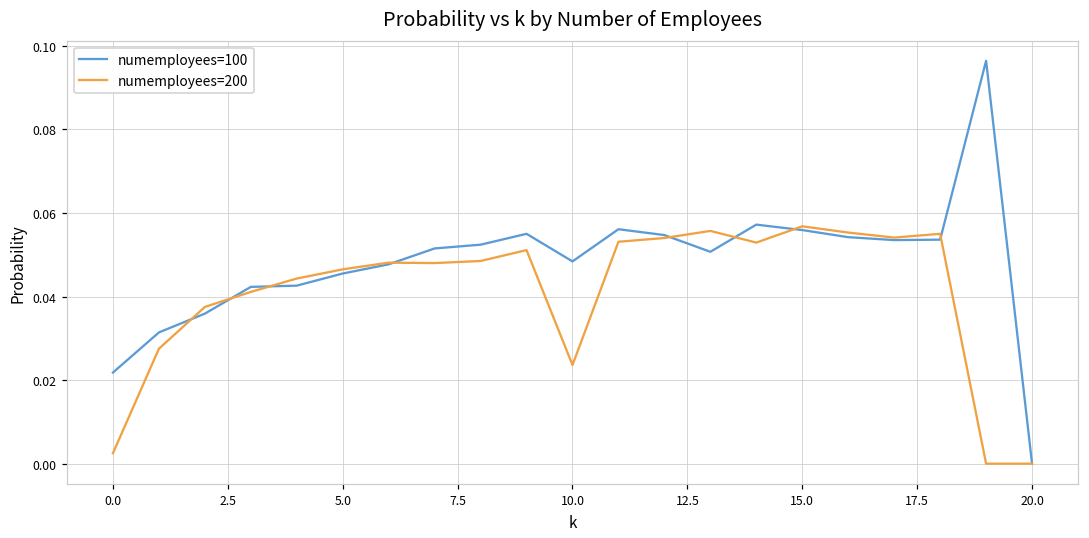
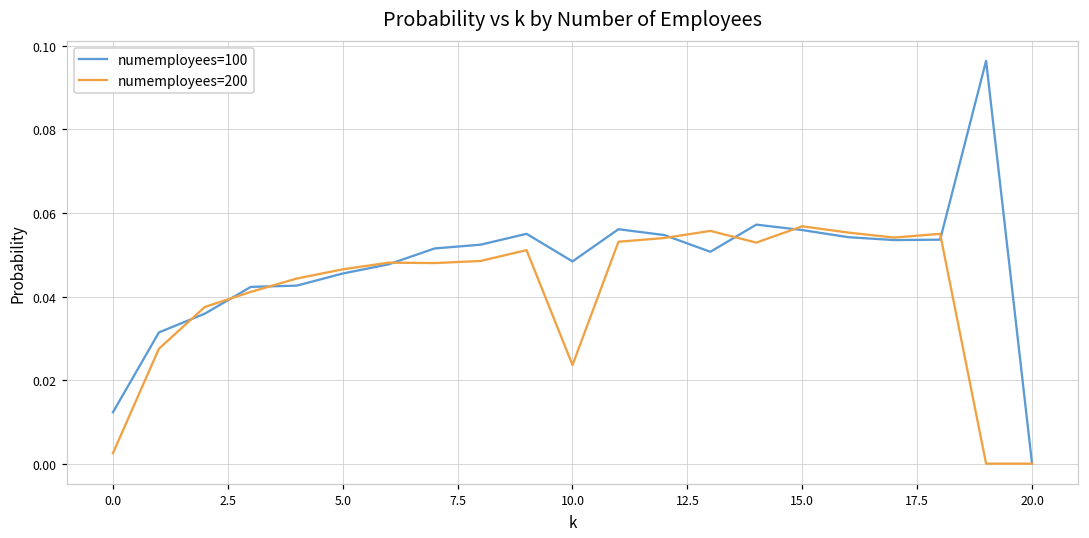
numemployees=100, 0.0: 0.022 -> 0.012
